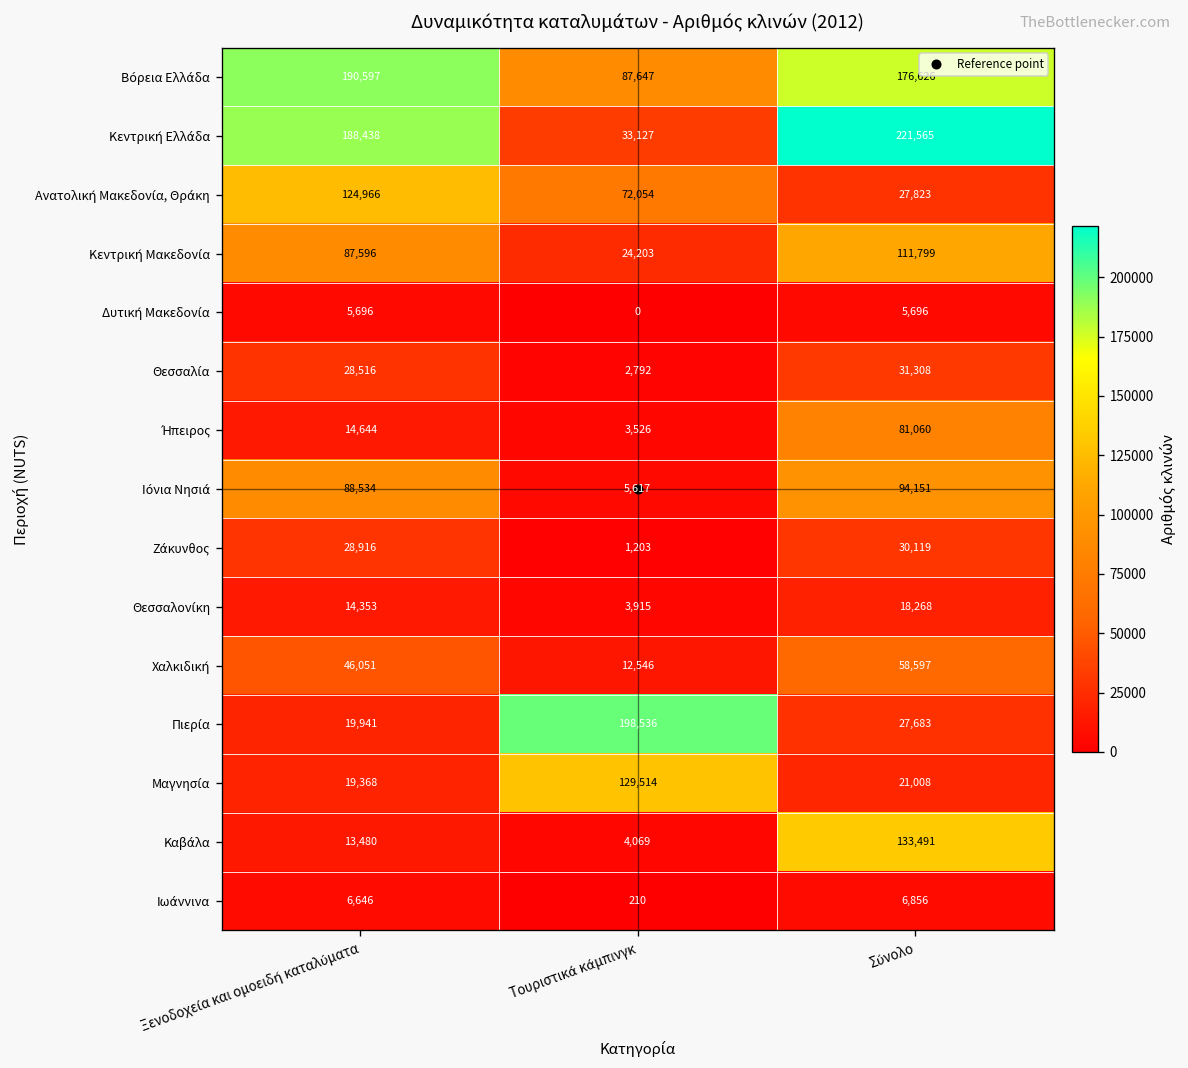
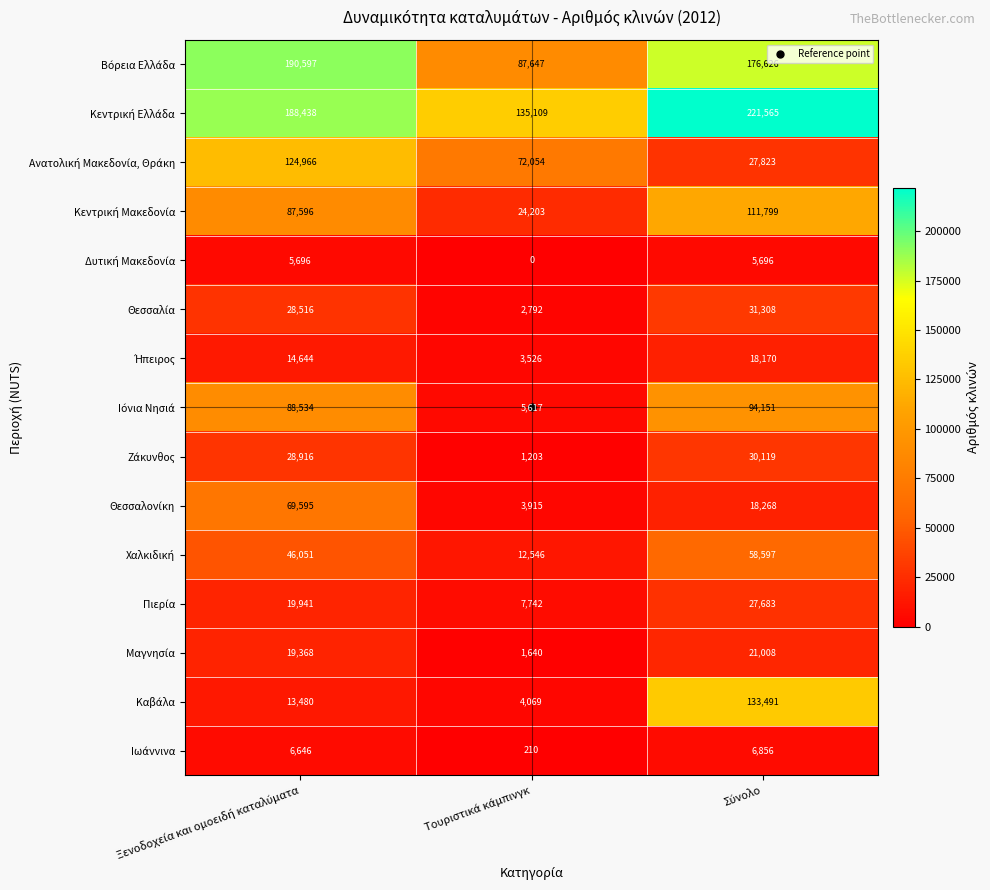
Κεντρική Ελλάδα, Τουριστικά κάμπινγκ: 33,127 -> 135,109
Ήπειρος, Σύνολο: 81,060 -> 18,170
Θεσσαλονίκη, Ξενοδοχεία και ομοειδή καταλύματα: 14,353 -> 69,595
Πιερία, Τουριστικά κάμπινγκ: 198,536 -> 7,742
Μαγνησία, Τουριστικά κάμπινγκ: 129,514 -> 1,640
